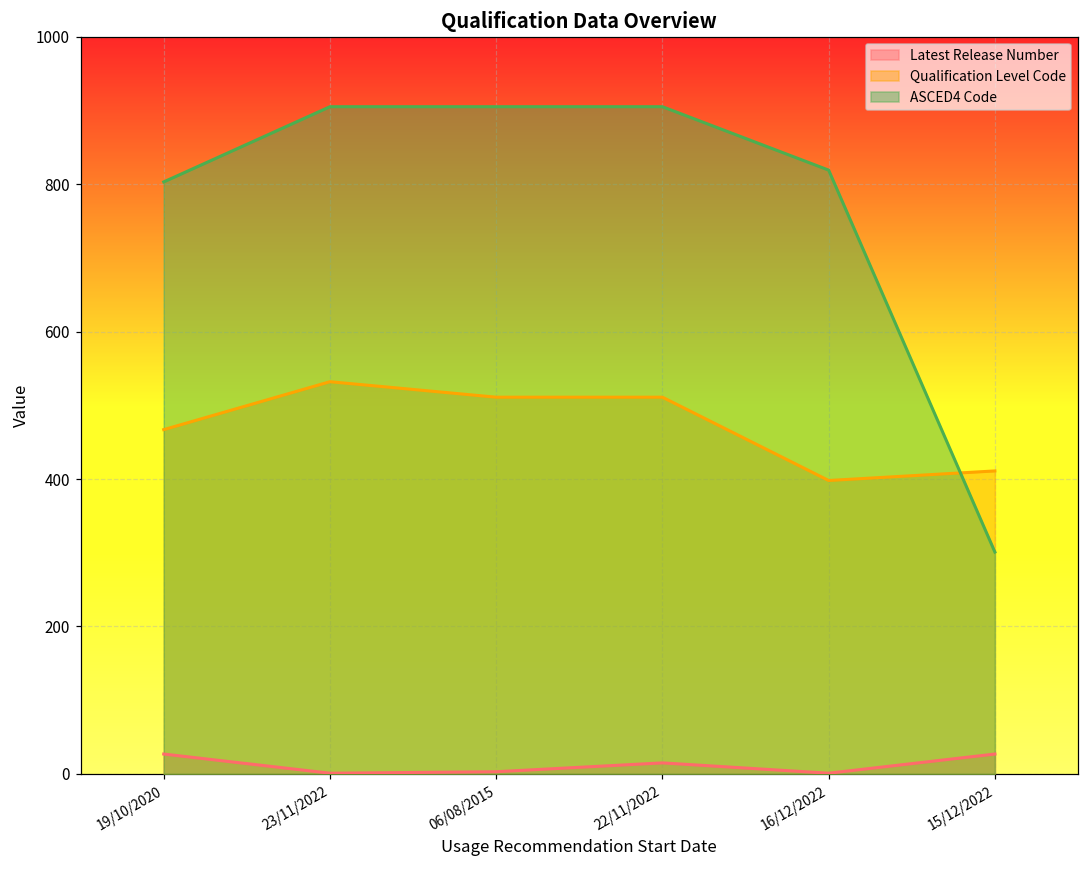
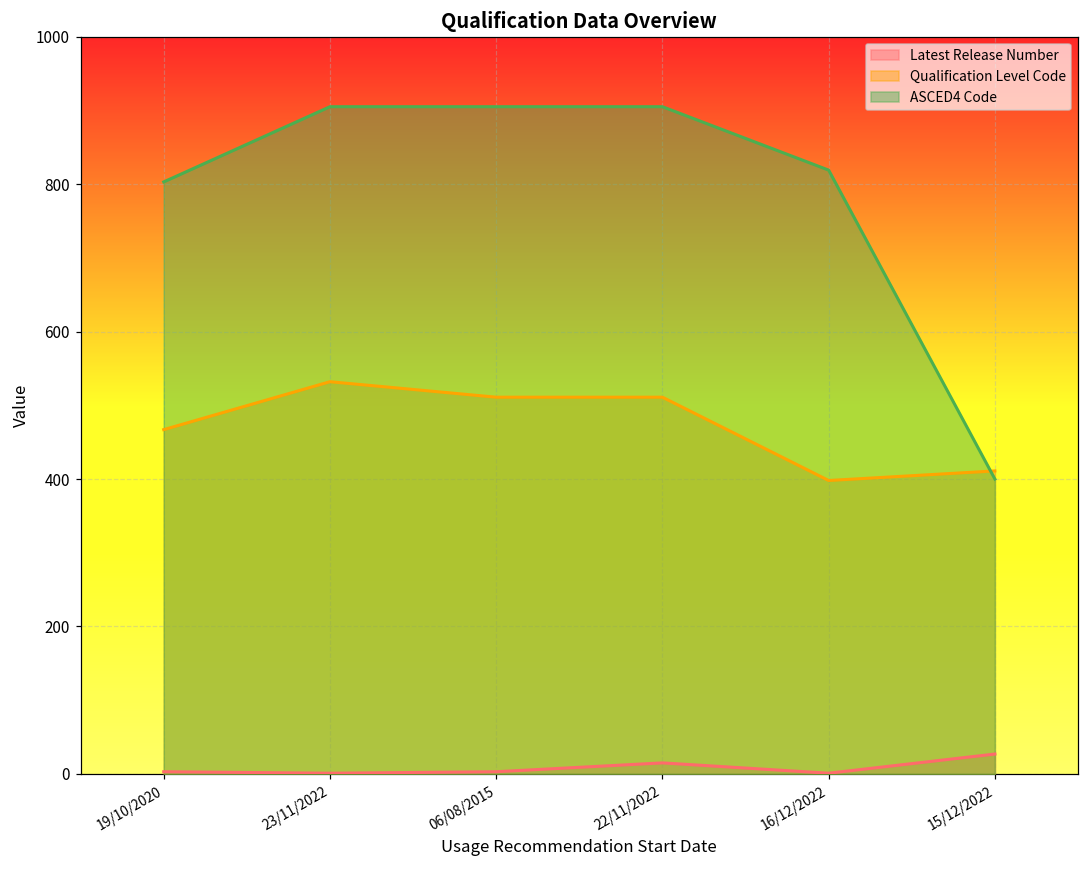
Latest Release Number, 19/10/2020: 30 -> 0
ASCED4 Code, 15/12/2022: 300 -> 400
